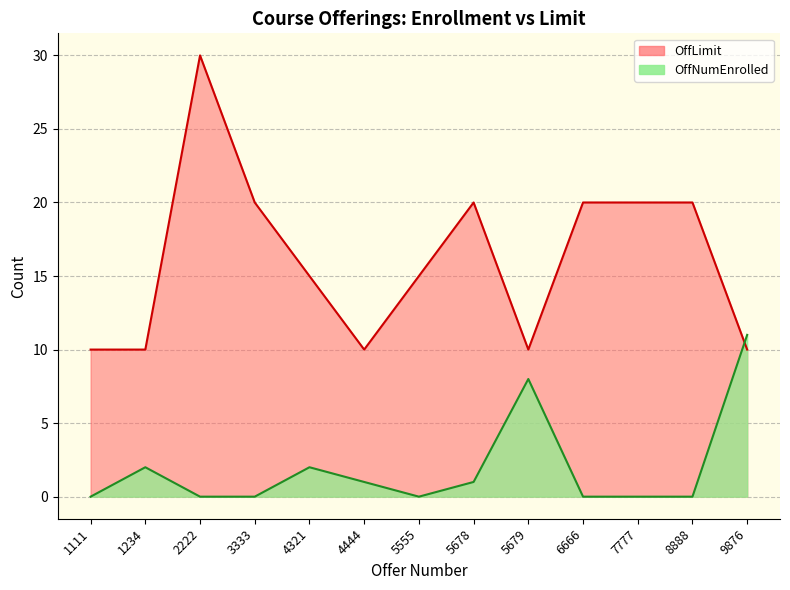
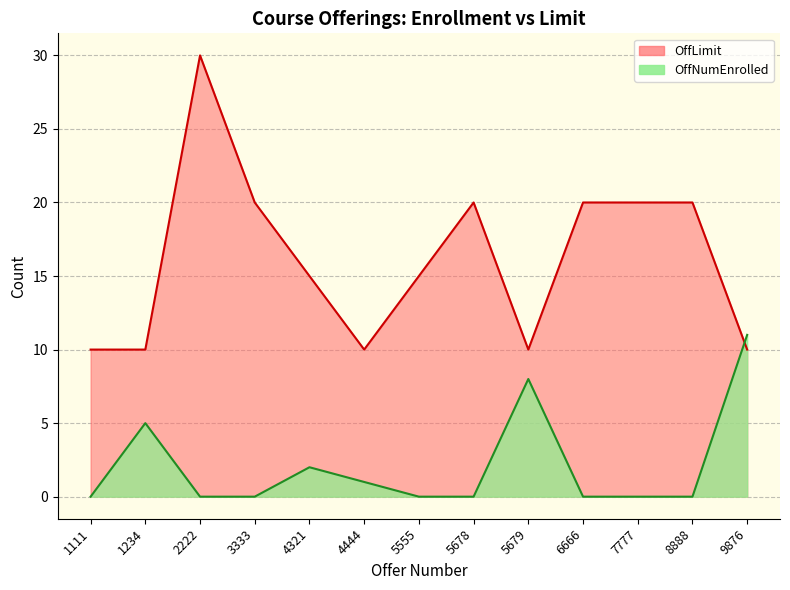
OffNumEnrolled, 1234: 2 -> 5
OffNumEnrolled, 5678: 1 -> 0
